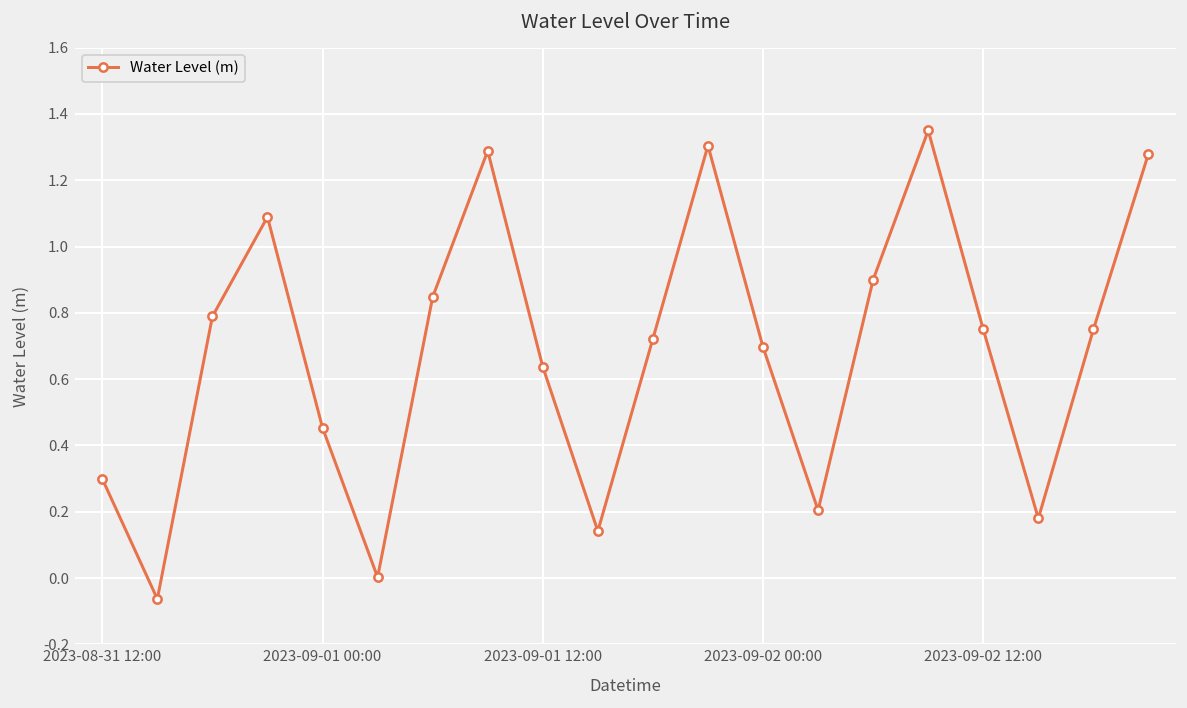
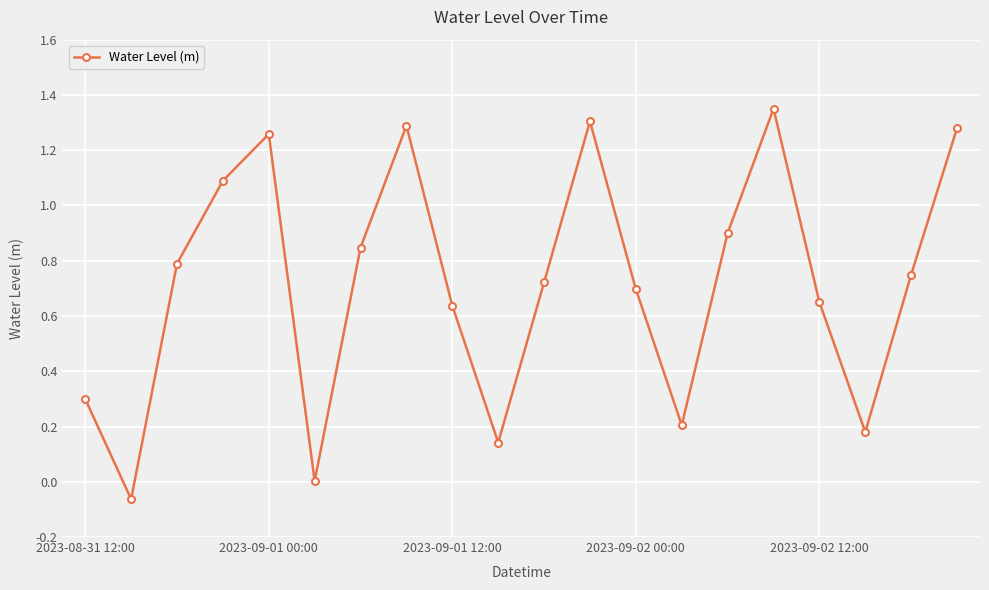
2023-09-01 00:00: 0.45 -> 1.26
2023-09-02 12:00: 0.75 -> 0.65
